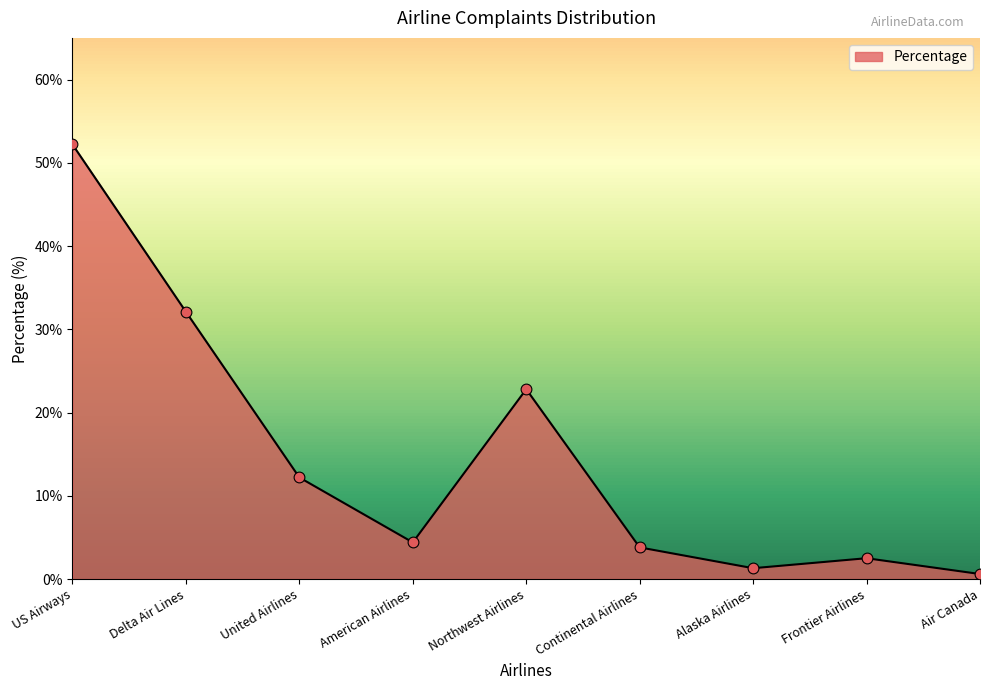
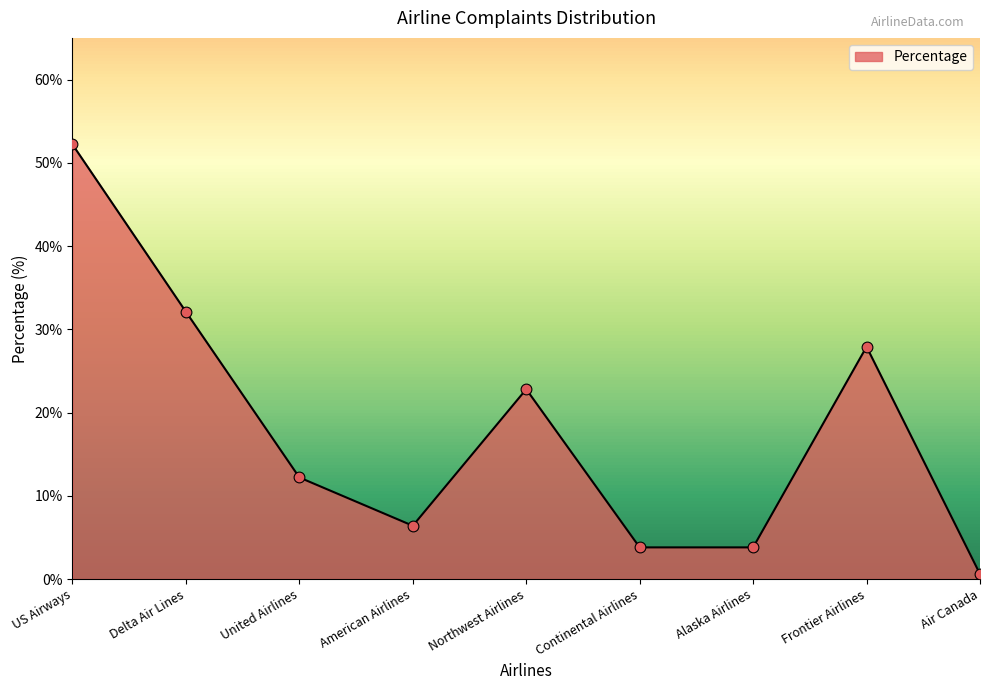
American Airlines: 4% -> 6%
Alaska Airlines: 1% -> 4%
Frontier Airlines: 3% -> 28%
